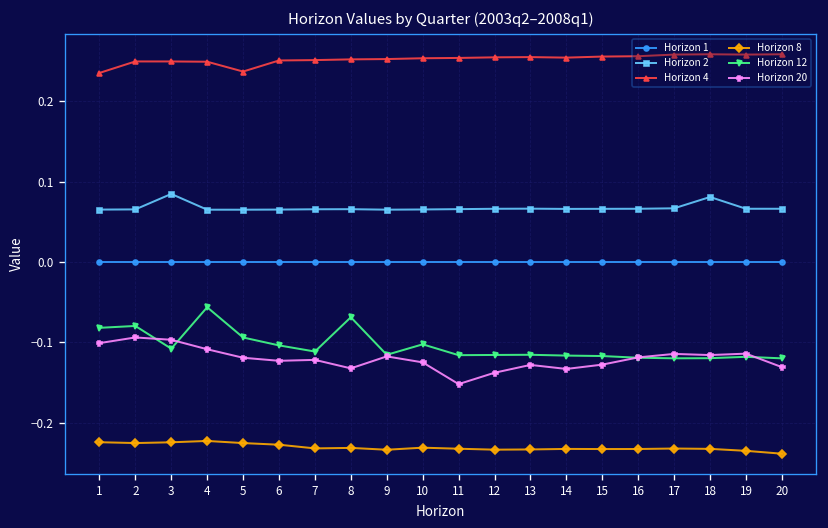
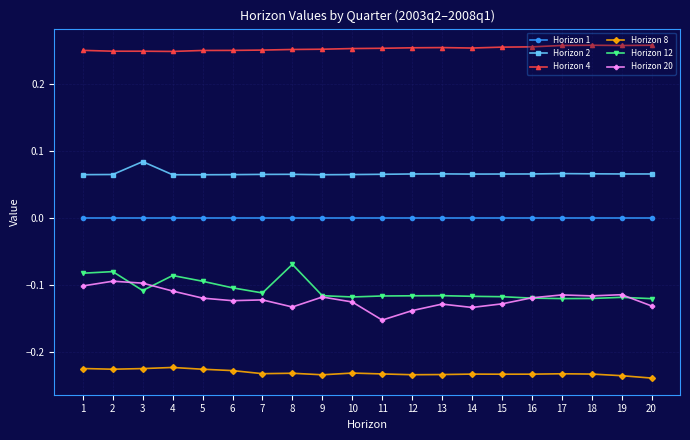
Horizon 4, 1: 0.24 -> 0.25
Horizon 12, 4: -0.06 -> -0.09
Horizon 4, 5: 0.24 -> 0.25
Horizon 12, 10: -0.10 -> -0.12
Horizon 2, 18: 0.08 -> 0.07
